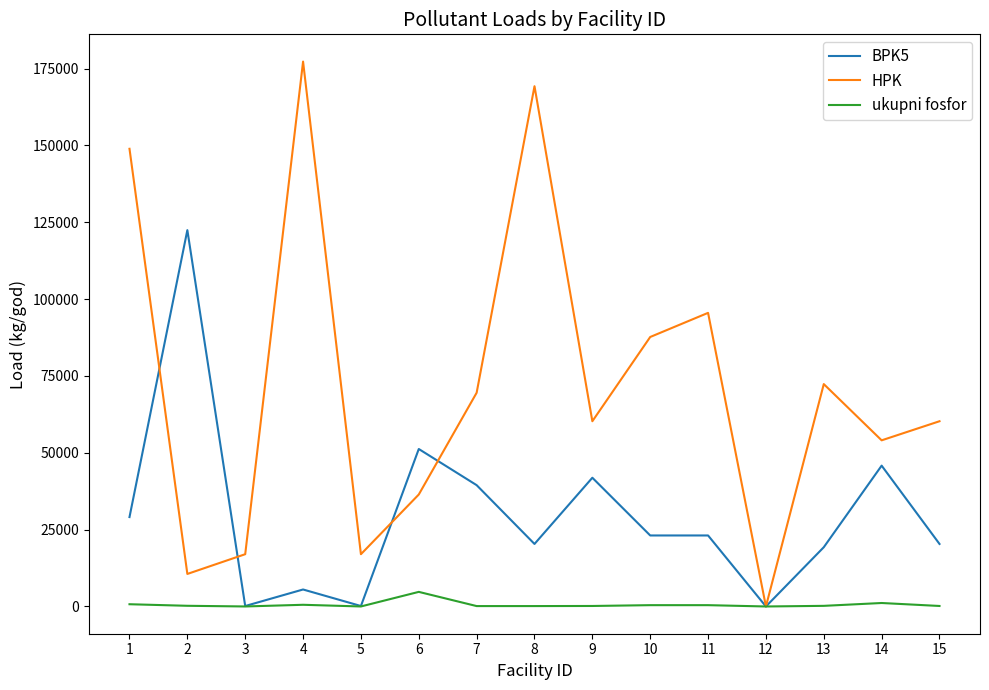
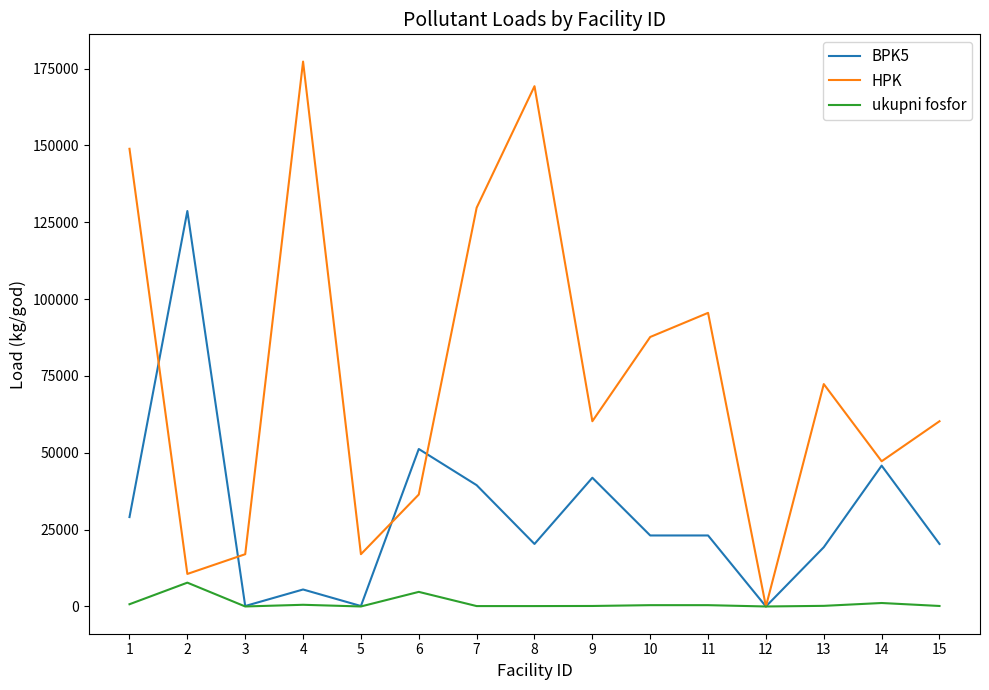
BPK5, 2: 122000 -> 129000
ukupni fosfor, 2: 0 -> 8000
HPK, 7: 70000 -> 130000
HPK, 14: 54000 -> 47000
